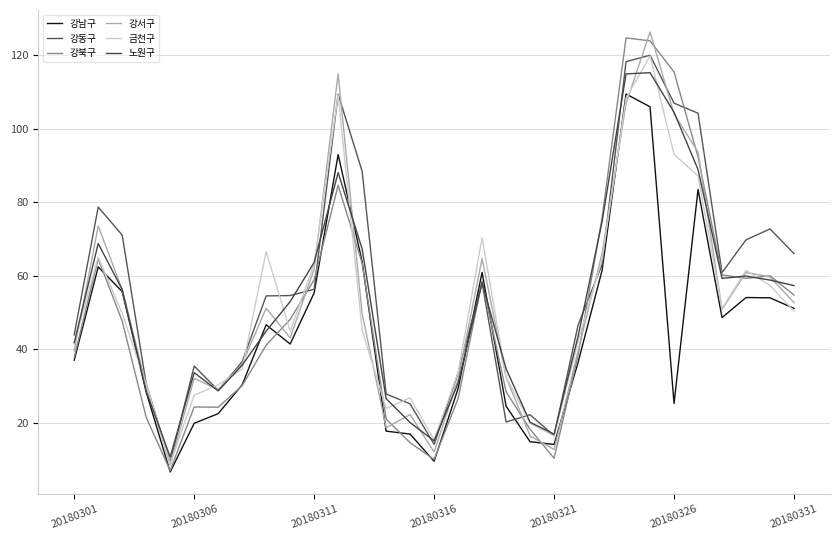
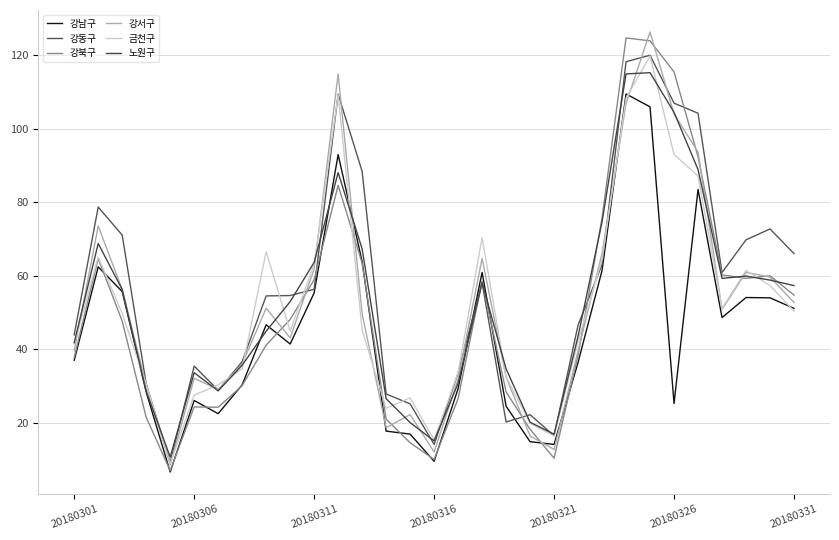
강남구, 20180306: 20 -> 26
